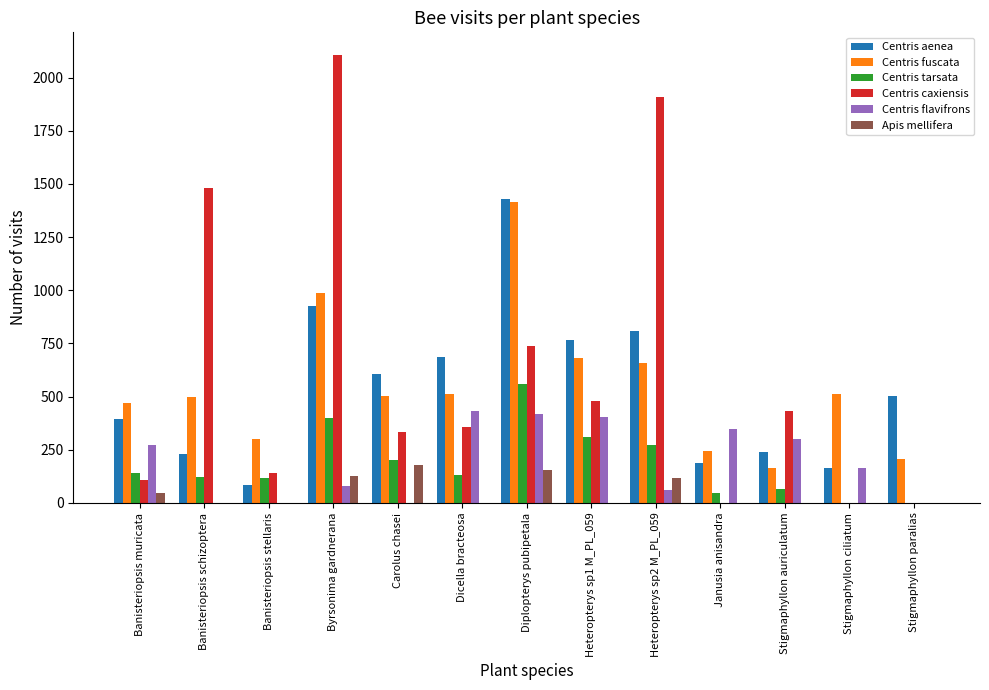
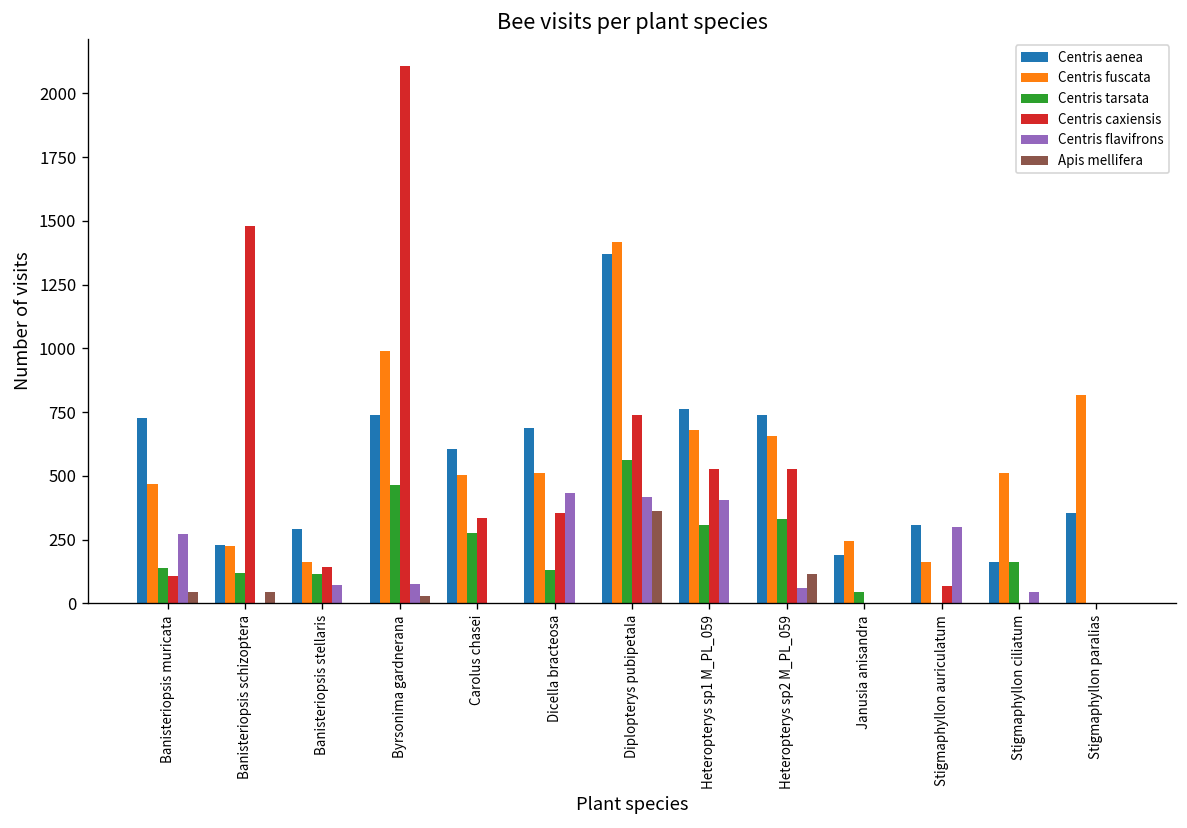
Centris aenea, Banisteriopsis muricata: 400 -> 730
Centris fuscata, Banisteriopsis schizoptera: 500 -> 220
Apis mellifera, Banisteriopsis schizoptera: 0 -> 40
Centris aenea, Banisteriopsis stellaris: 80 -> 290
Centris fuscata, Banisteriopsis stellaris: 300 -> 160
Centris flavifrons, Banisteriopsis stellaris: 0 -> 70
Centris aenea, Byrsonima gardnerana: 920 -> 740
Centris tarsata, Byrsonima gardnerana: 400 -> 460
Apis mellifera, Byrsonima gardnerana: 130 -> 30
Centris tarsata, Carolus chasei: 200 -> 280
Apis mellifera, Carolus chasei: 180 -> 0
Centris aenea, Diplopterys pubipetala: 1430 -> 1370
Apis mellifera, Diplopterys pubipetala: 160 -> 360
Centris caxiensis, Heteropterys sp1 M_PL_059: 480 -> 530
Centris aenea, Heteropterys sp2 M_PL_059: 810 -> 740
Centris tarsata, Heteropterys sp2 M_PL_059: 270 -> 330
Centris caxiensis, Heteropterys sp2 M_PL_059: 1910 -> 530
Centris flavifrons, Janusia anisandra: 350 -> 0
Centris aenea, Stigmaphyllon auriculatum: 240 -> 310
Centris tarsata, Stigmaphyllon auriculatum: 70 -> 0
Centris caxiensis, Stigmaphyllon auriculatum: 430 -> 70
Centris tarsata, Stigmaphyllon ciliatum: 0 -> 160
Centris flavifrons, Stigmaphyllon ciliatum: 160 -> 50
Centris aenea, Stigmaphyllon paralias: 500 -> 360
Centris fuscata, Stigmaphyllon paralias: 210 -> 820
